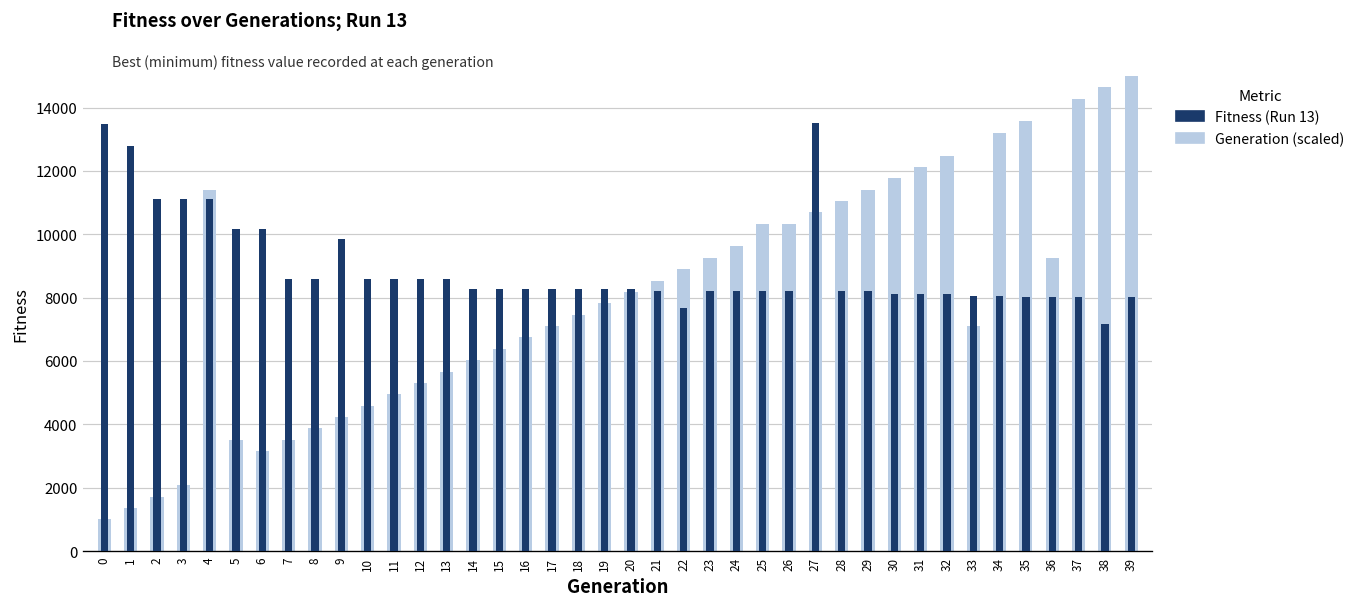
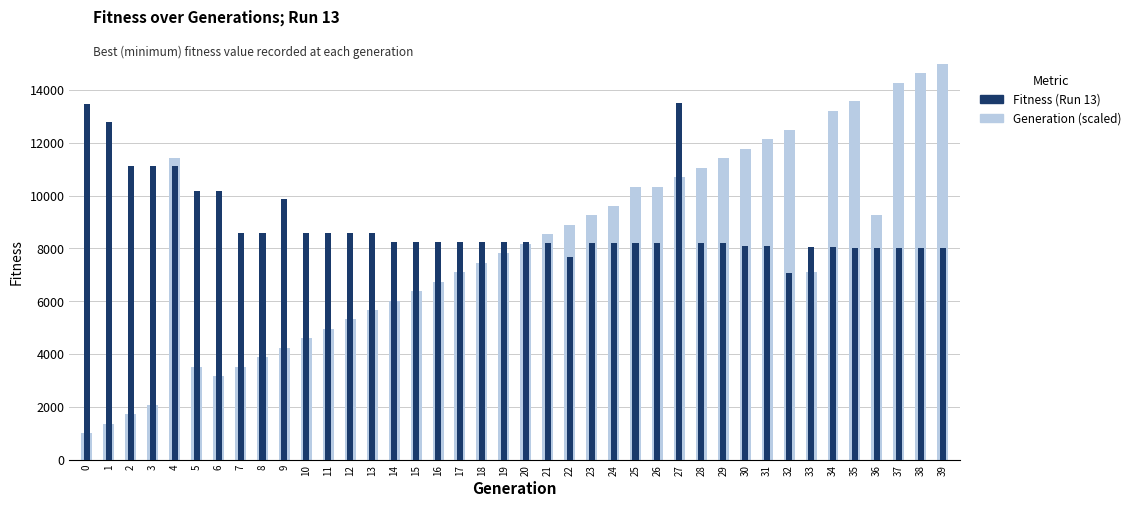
Fitness (Run 13), 32: 8100 -> 7100
Fitness (Run 13), 38: 7200 -> 8000
